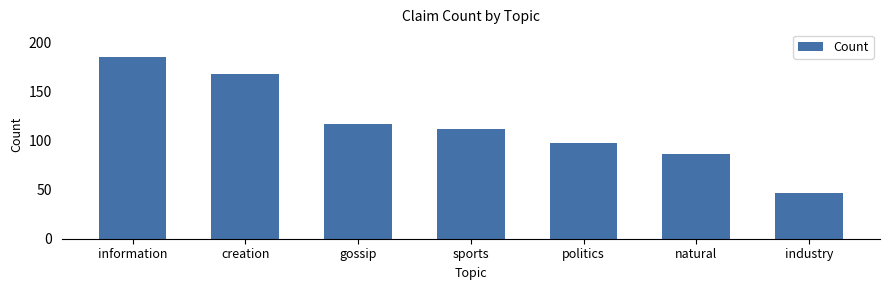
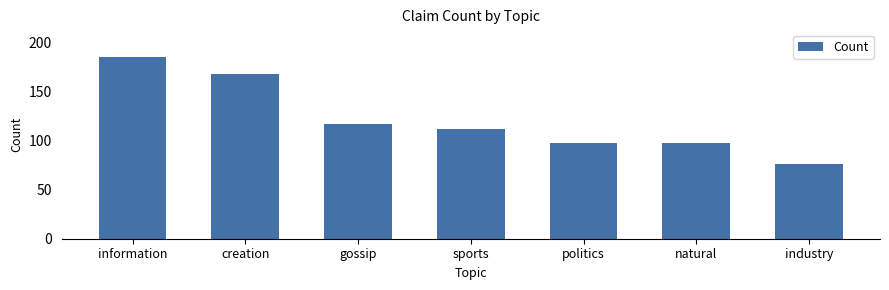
natural: 90 -> 100
industry: 50 -> 80
